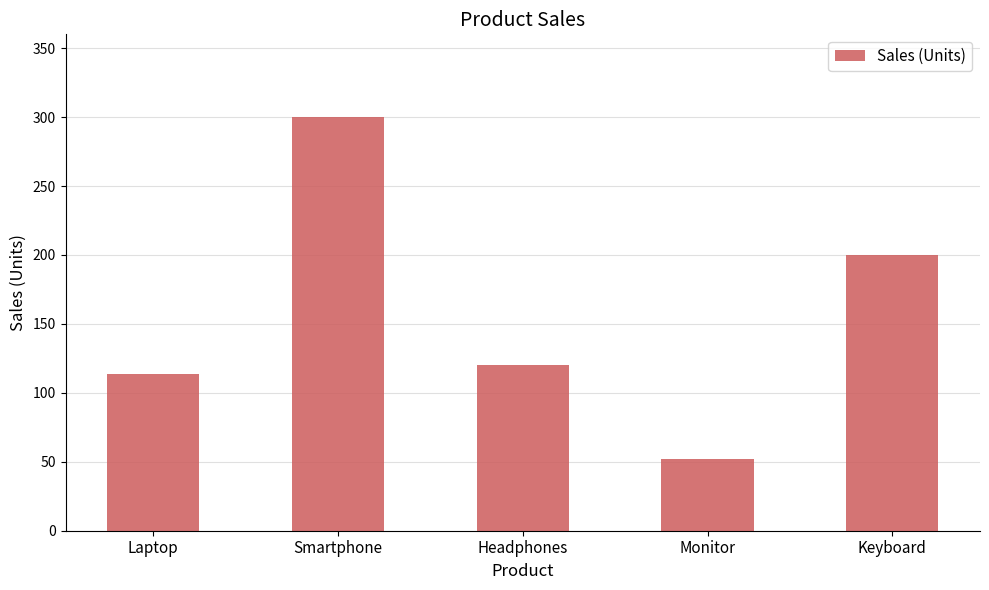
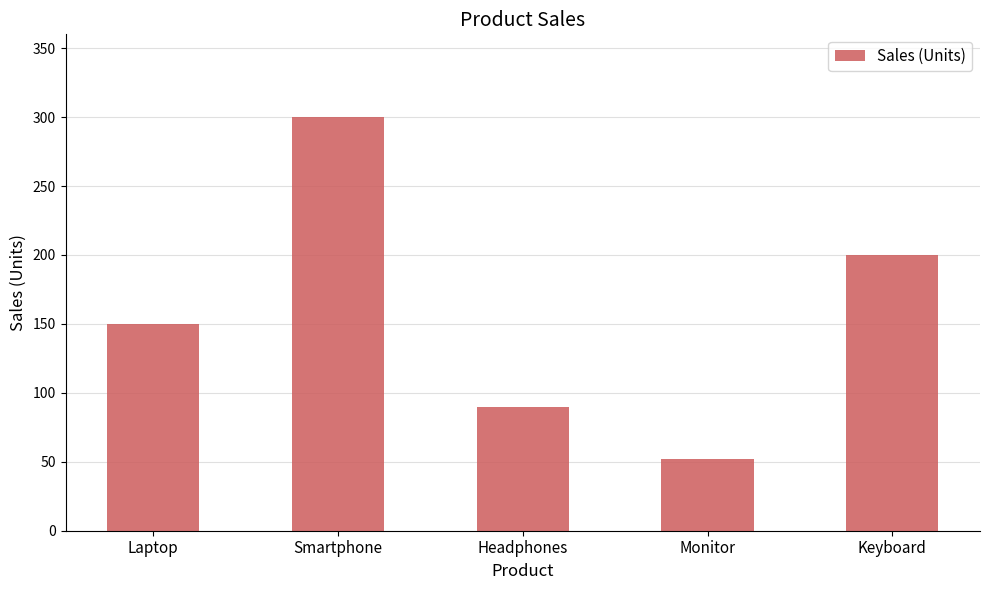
Laptop: 114 -> 150
Headphones: 120 -> 90
